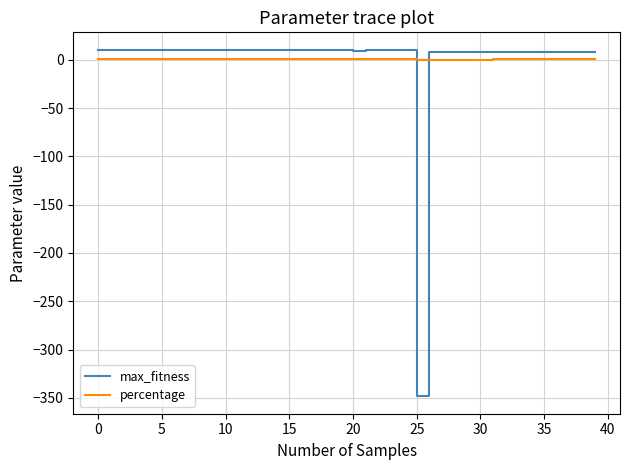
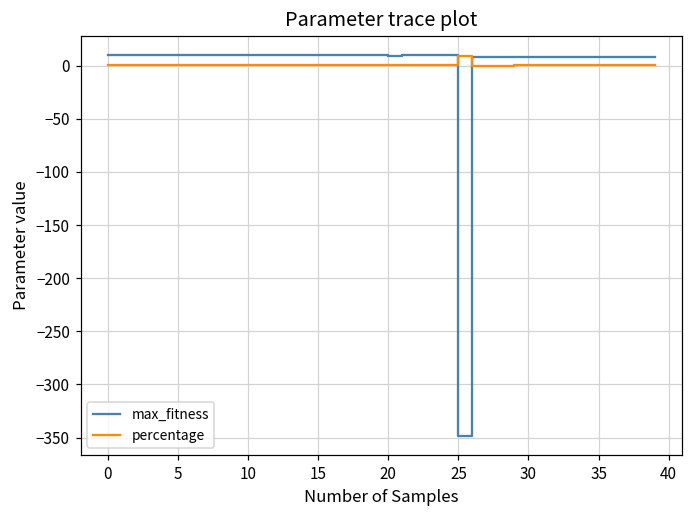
percentage, 25: 0 -> 10
